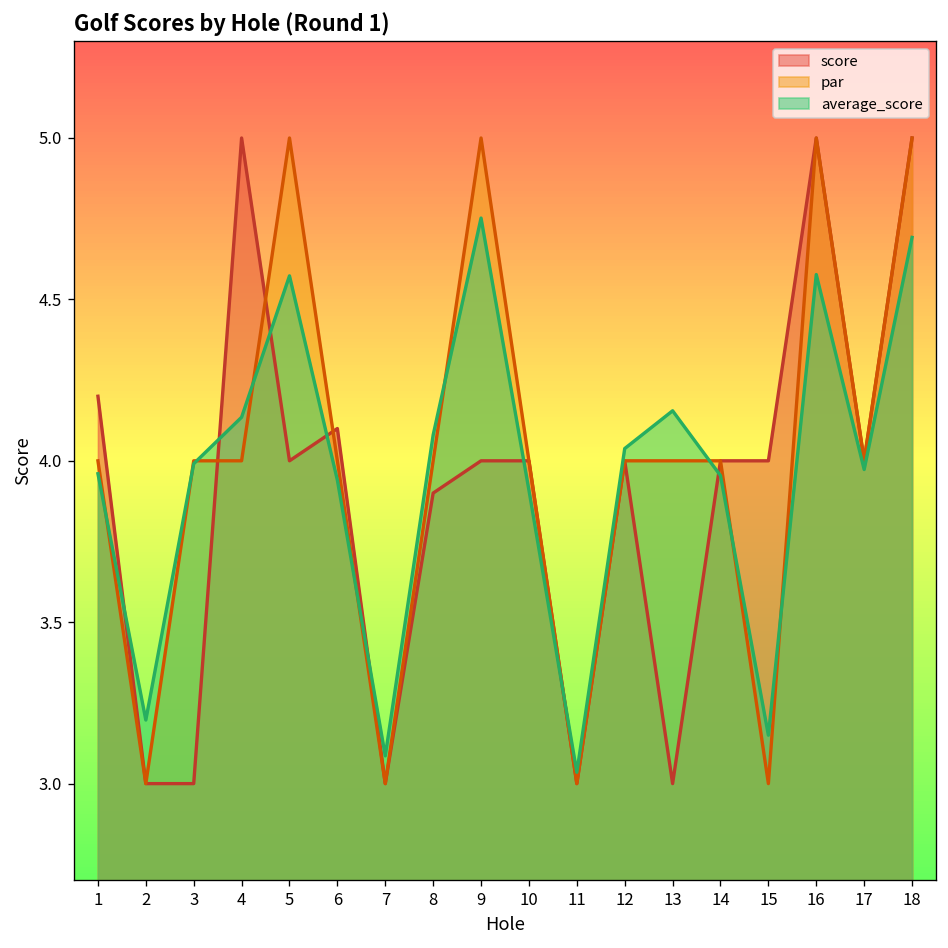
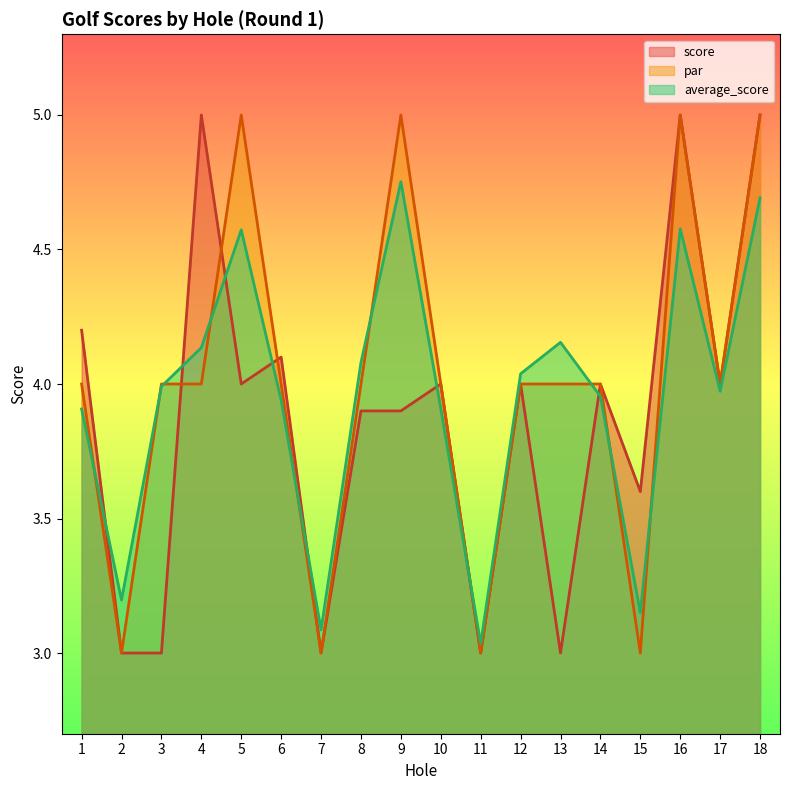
average_score, 1: 3.96 -> 3.91
score, 9: 4.0 -> 3.9
score, 15: 4.0 -> 3.6
